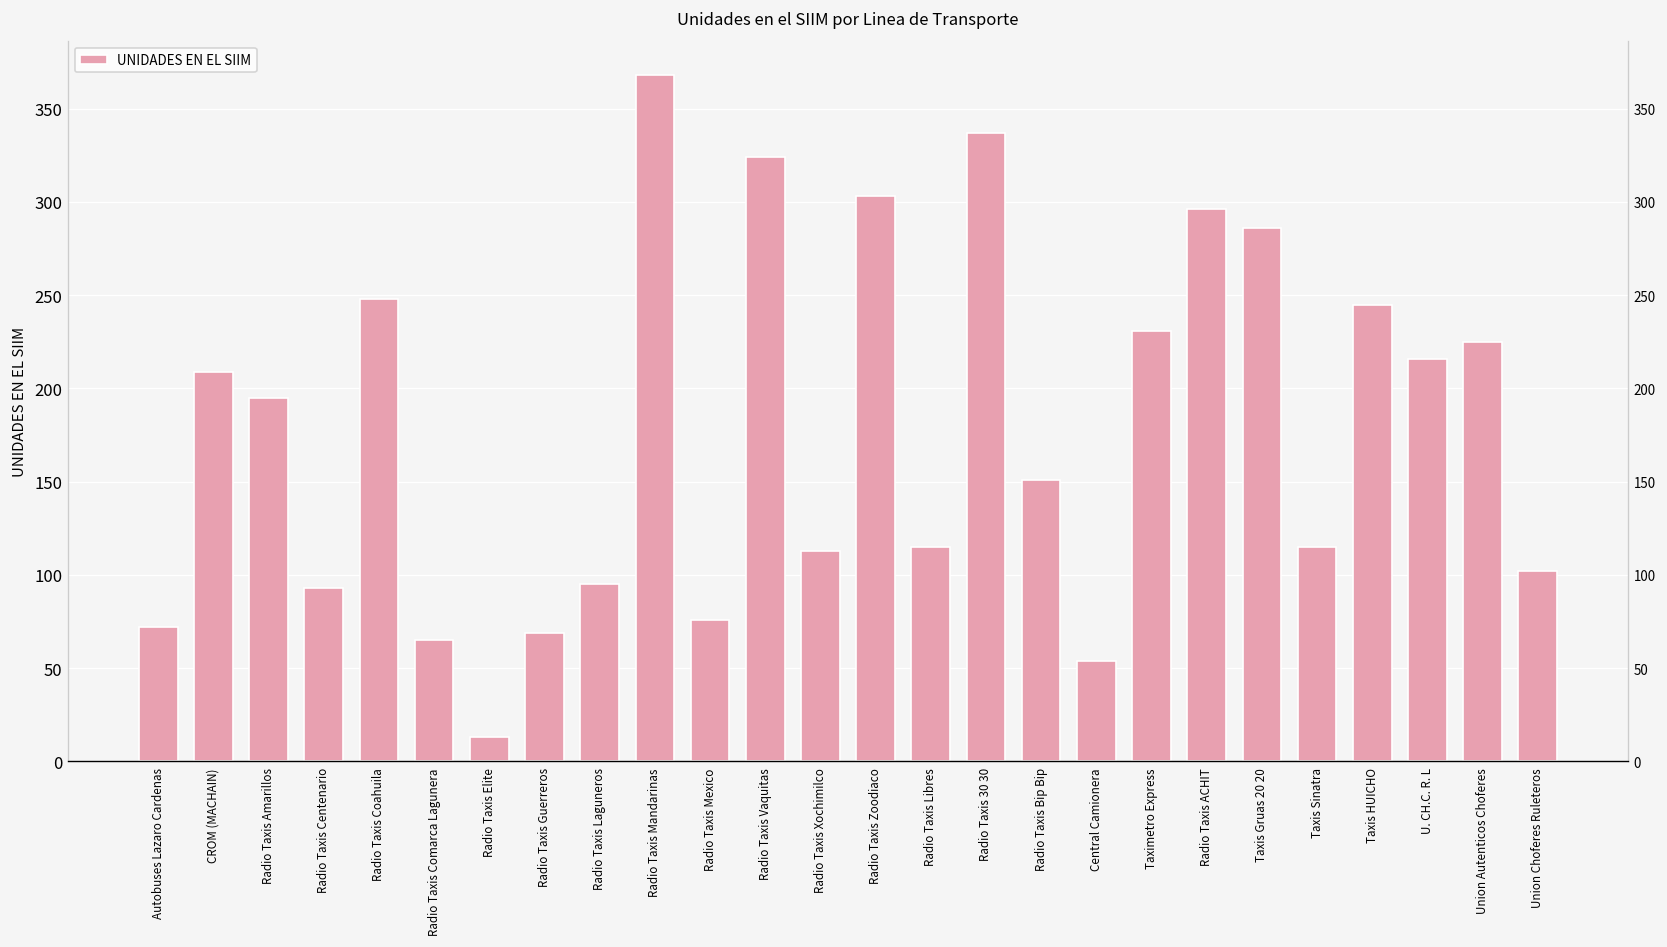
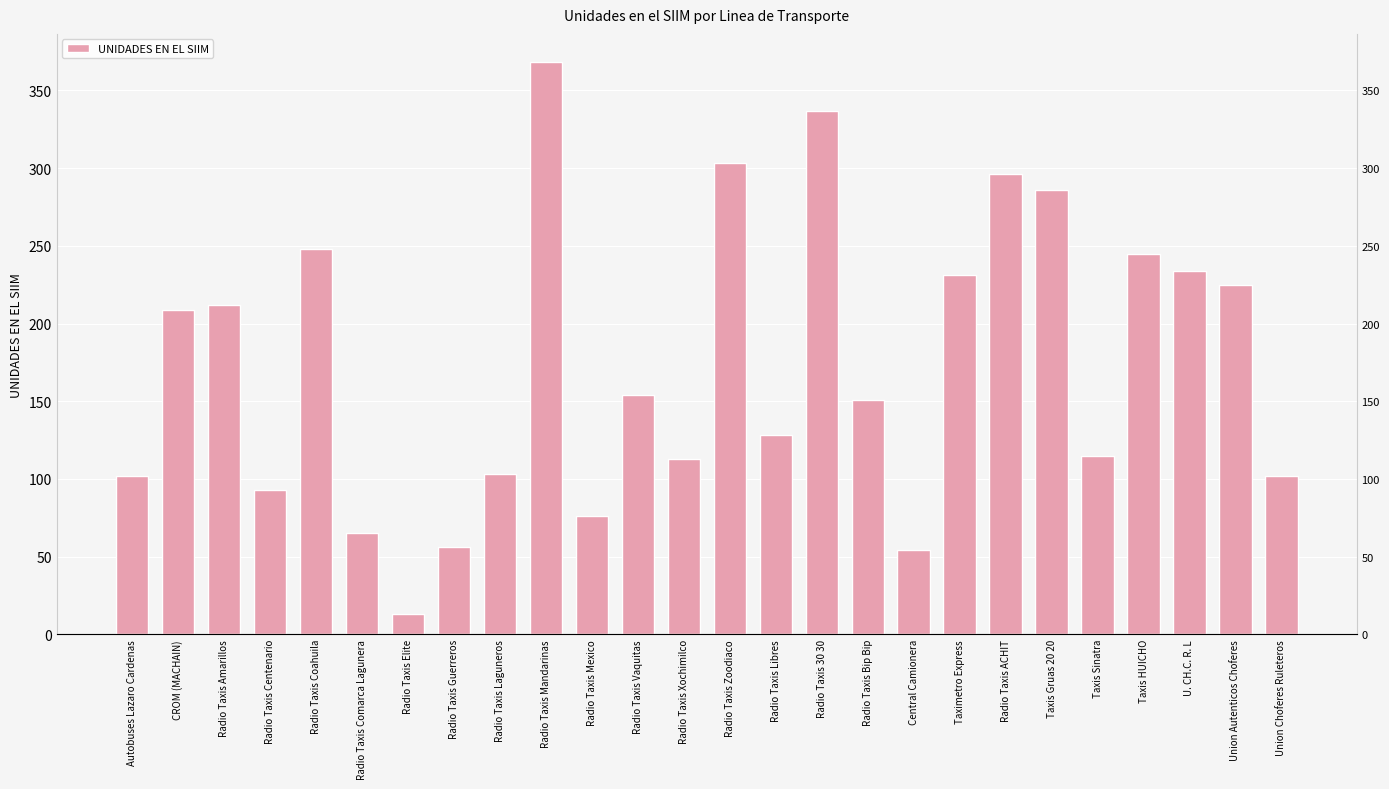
Autobuses Lazaro Cardenas: 72 -> 102
Radio Taxis Amarillos: 195 -> 212
Radio Taxis Guerreros: 69 -> 56
Radio Taxis Laguneros: 95 -> 103
Radio Taxis Vaquitas: 324 -> 154
Radio Taxis Libres: 115 -> 128
U. CH.C. R. L: 216 -> 234
